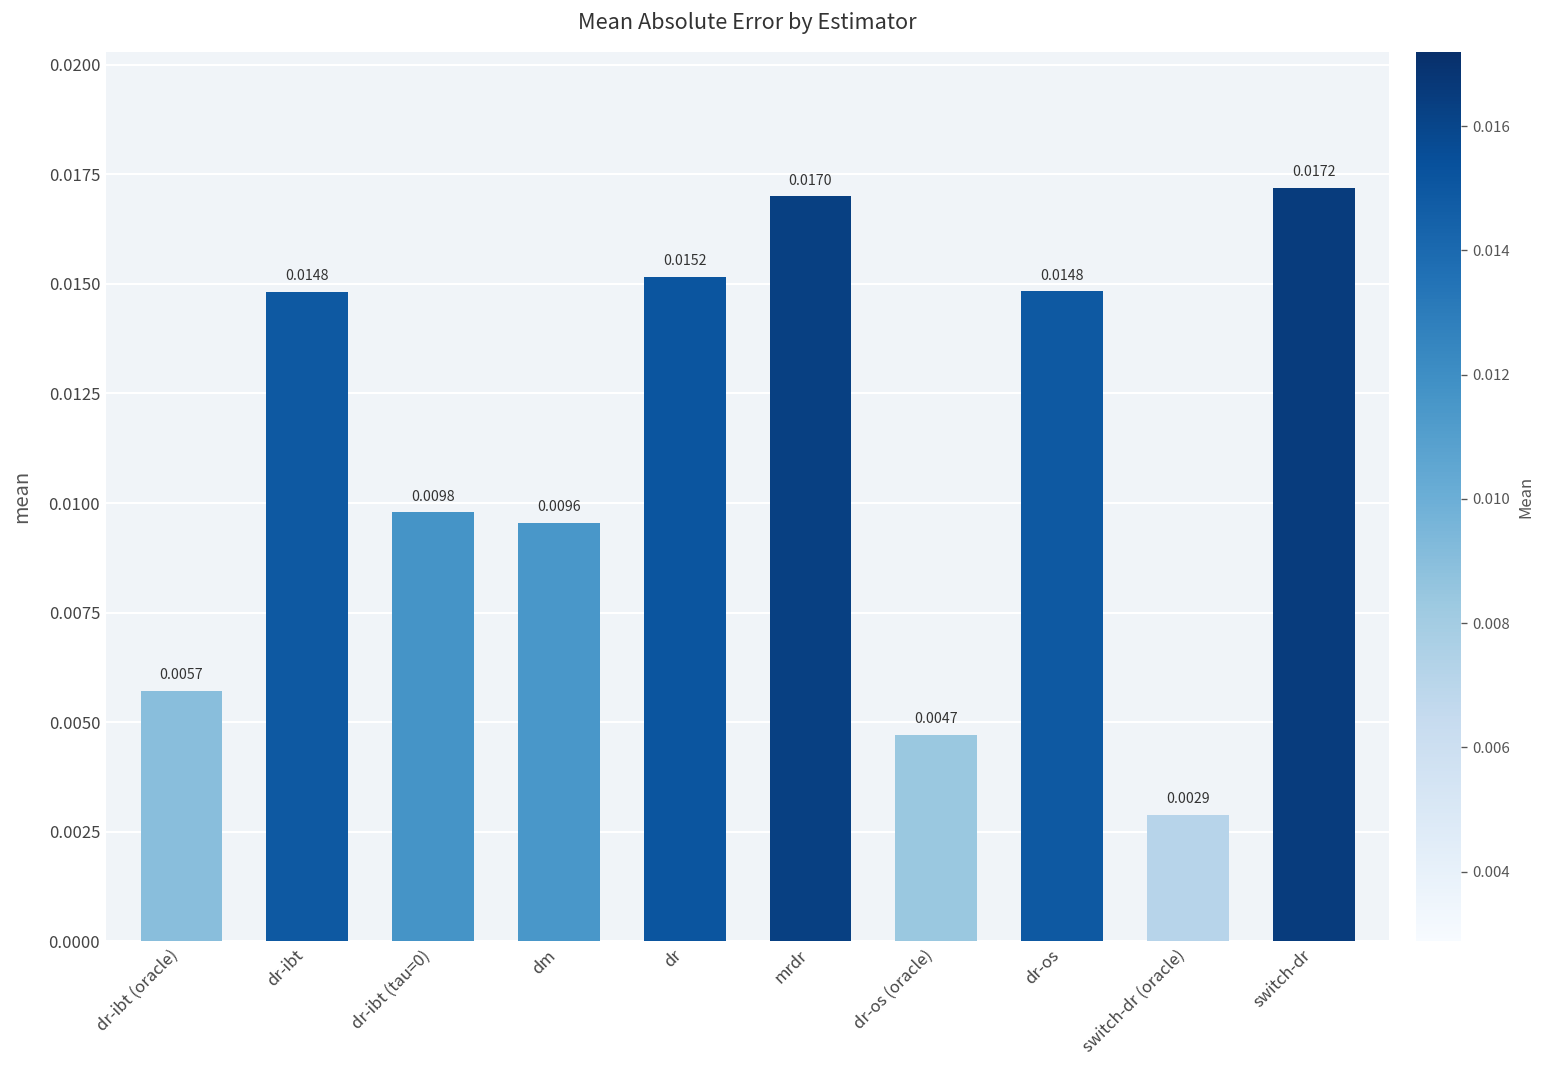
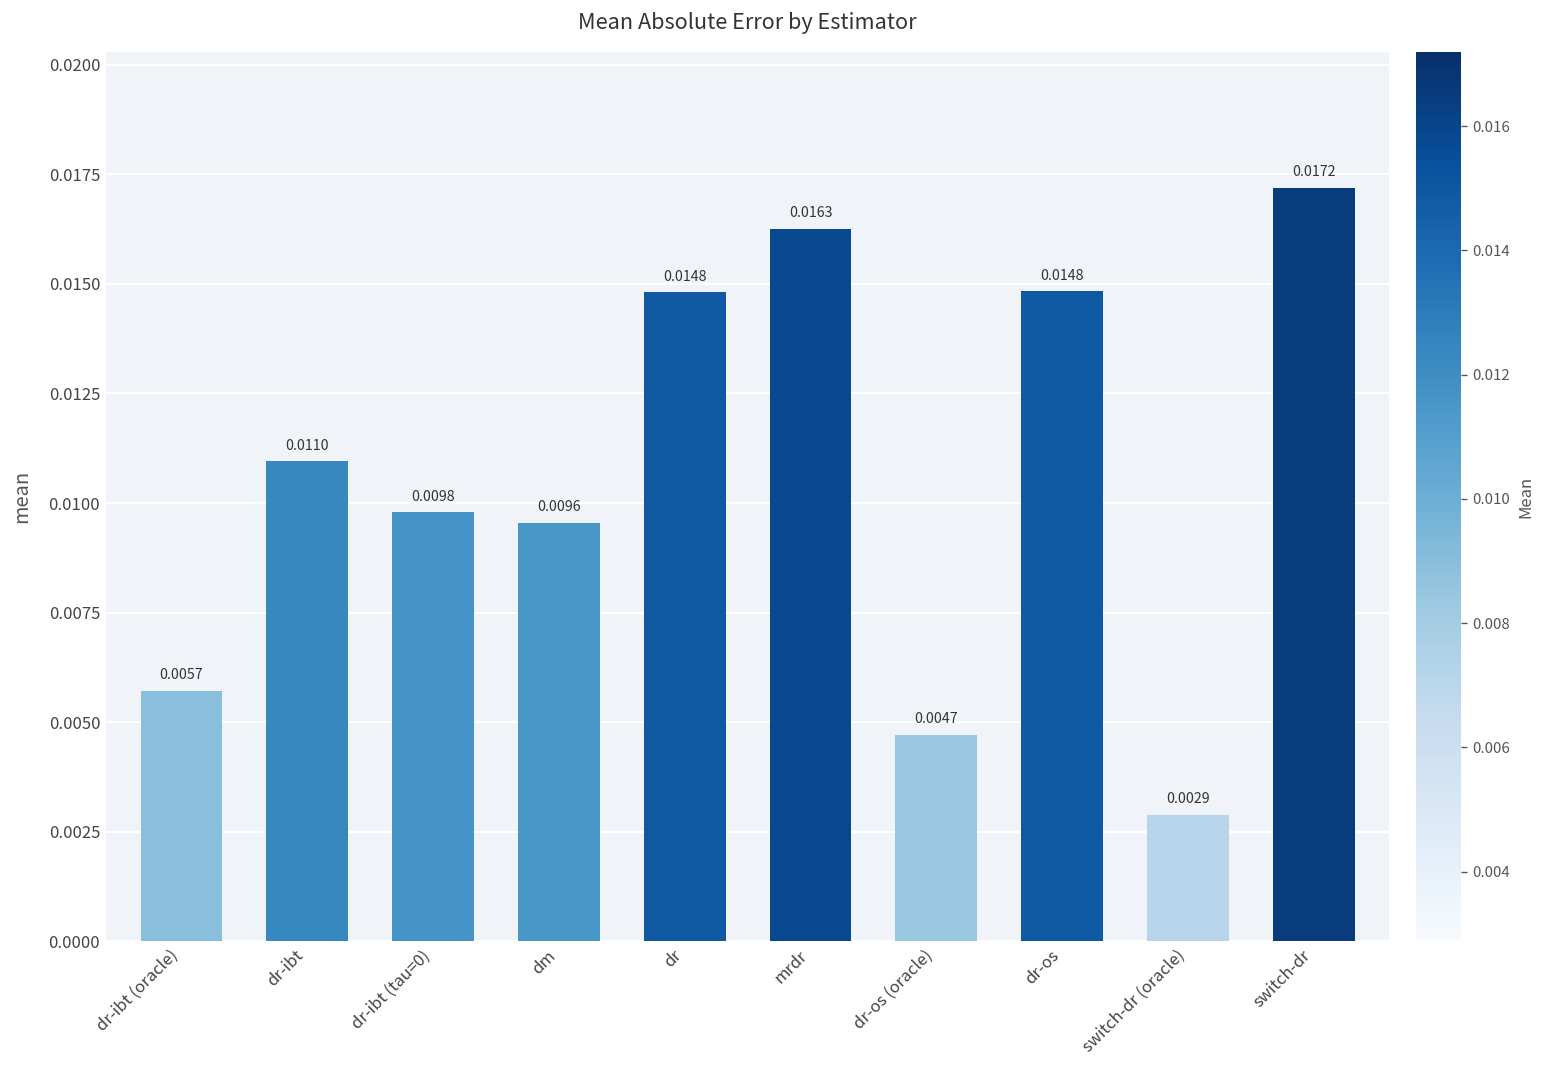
dr-ibt: 0.0148 -> 0.0110
dr: 0.0152 -> 0.0148
mrdr: 0.0170 -> 0.0163
